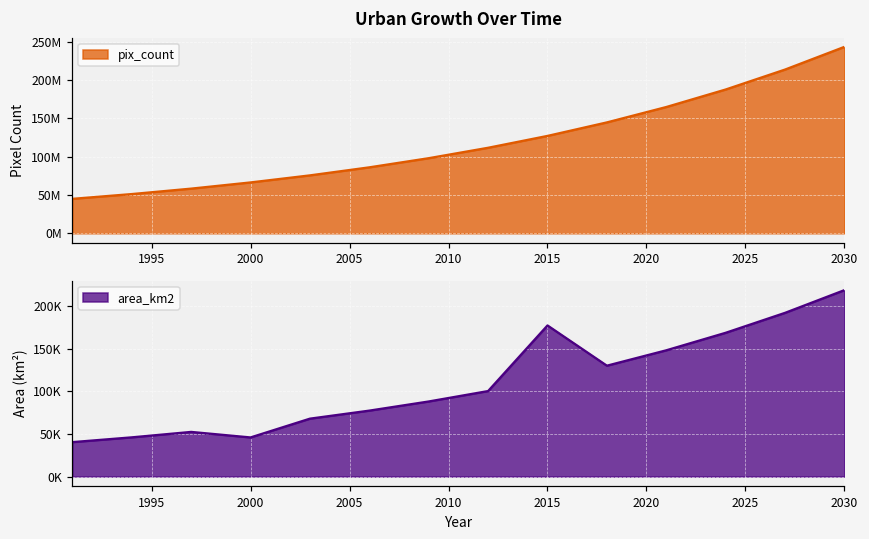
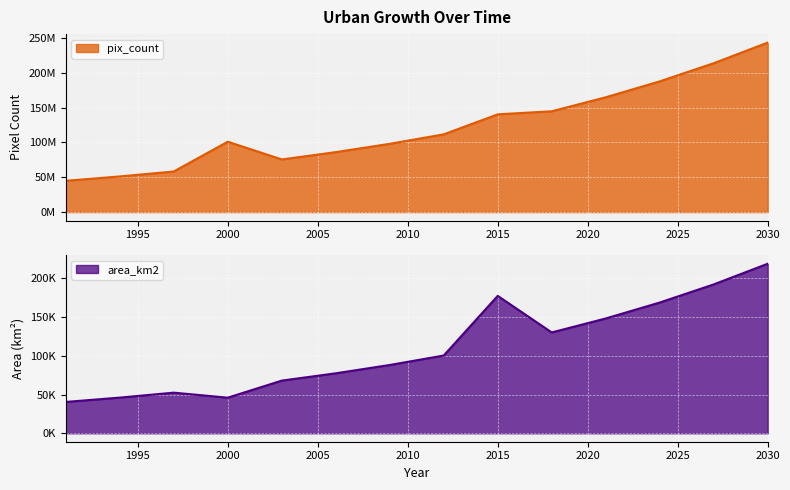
Urban Growth Over Time, 2000: 70000000 -> 100000000
Urban Growth Over Time, 2015: 130000000 -> 140000000
